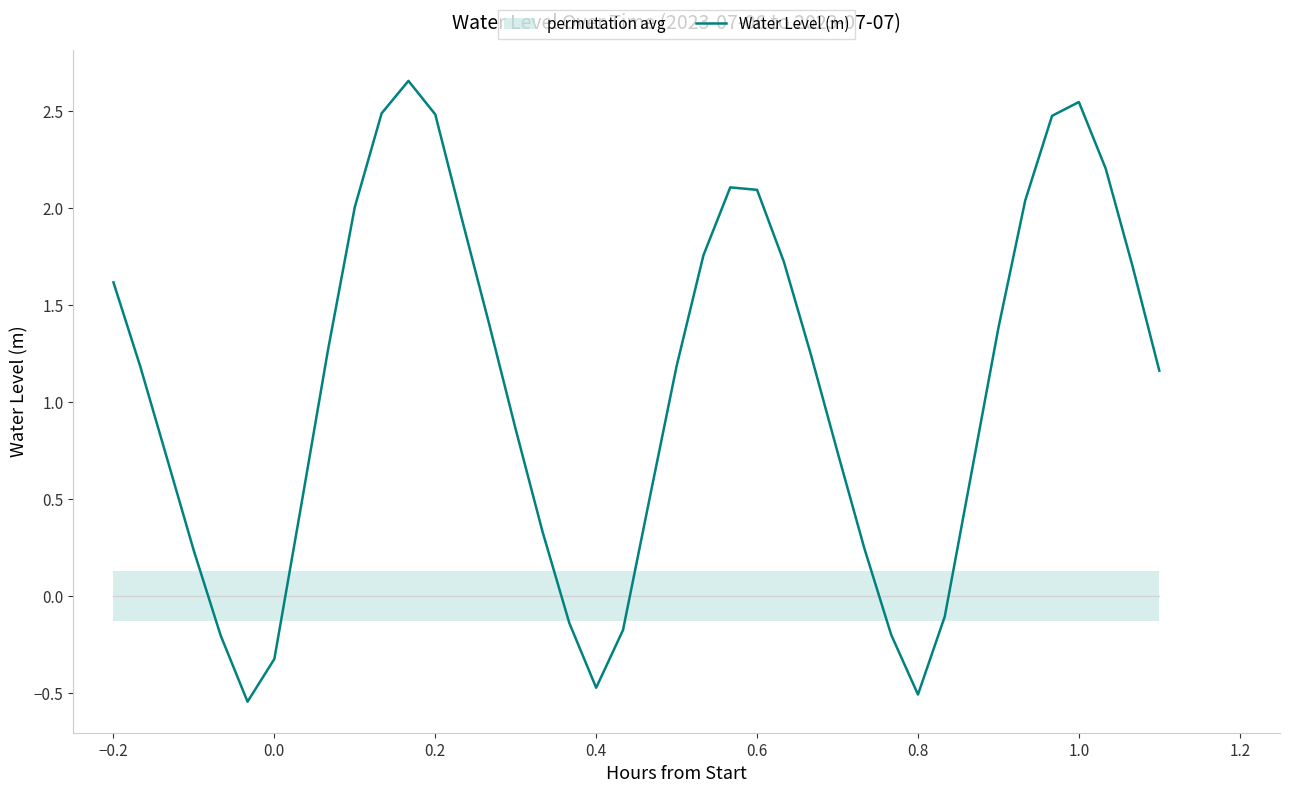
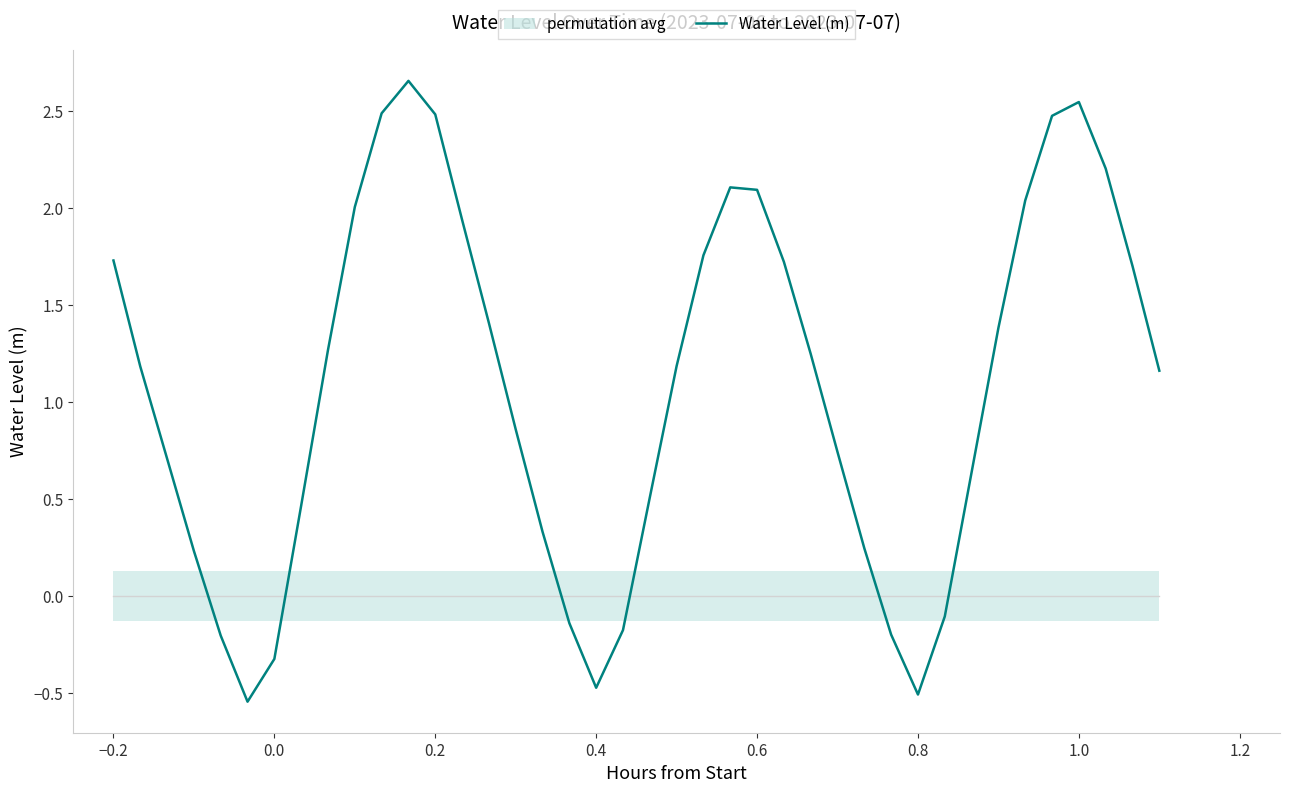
Water Level (m), −0.2: 1.62 -> 1.73
